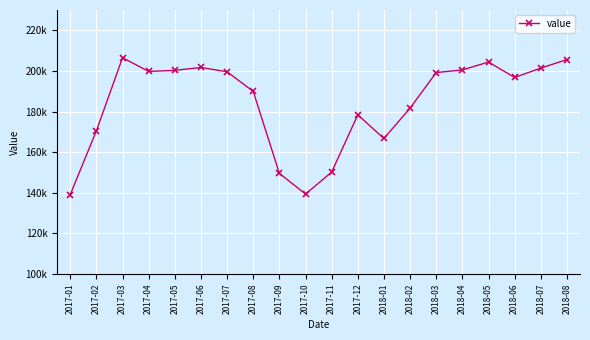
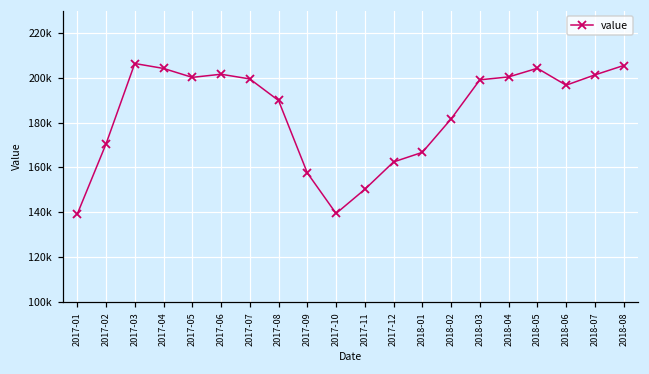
2017-04: 200000 -> 204000
2017-09: 150000 -> 158000
2017-12: 178000 -> 162000
